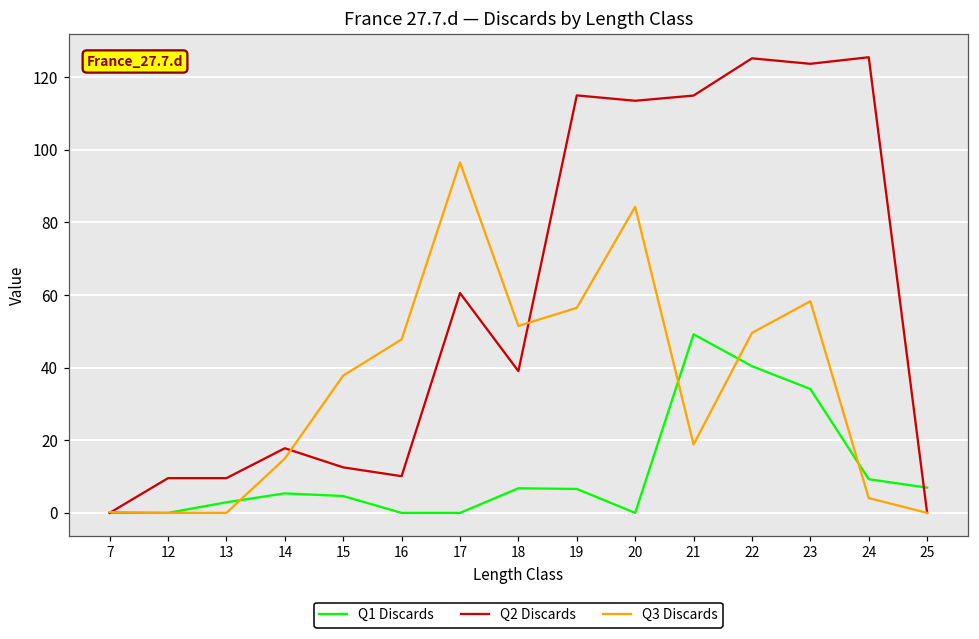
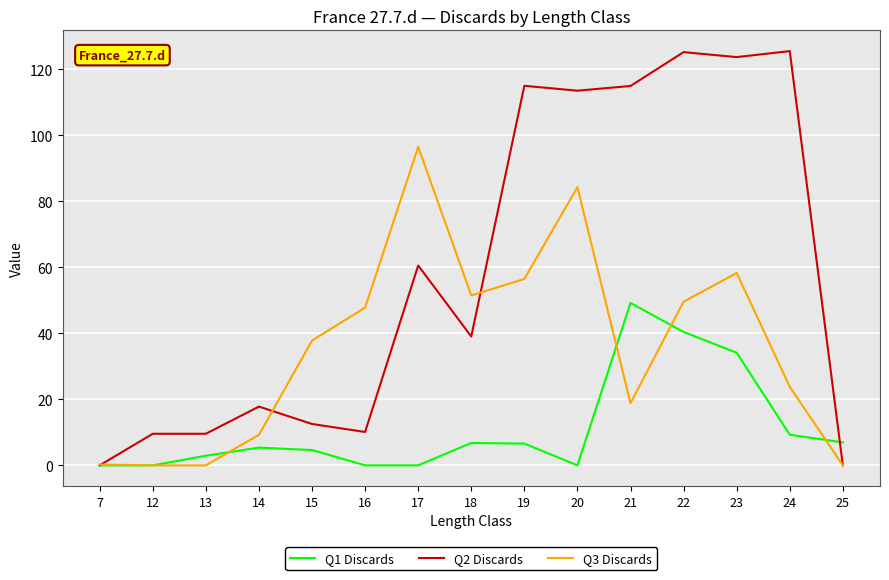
Q3 Discards, 14: 15 -> 9
Q3 Discards, 24: 4 -> 24
